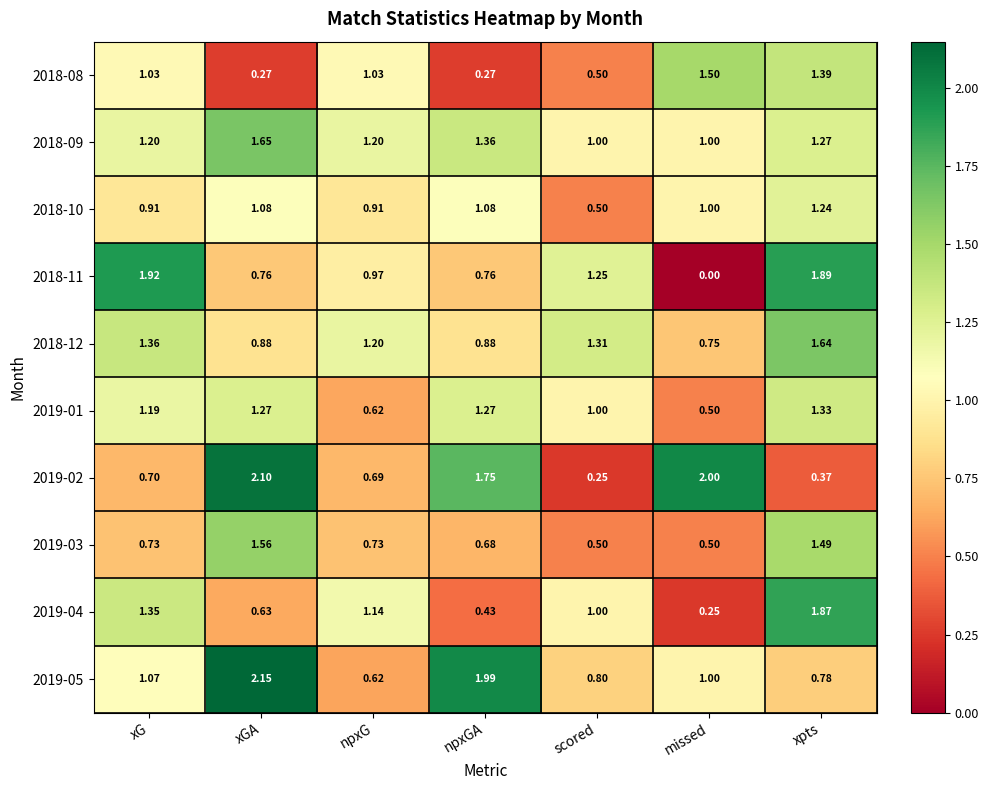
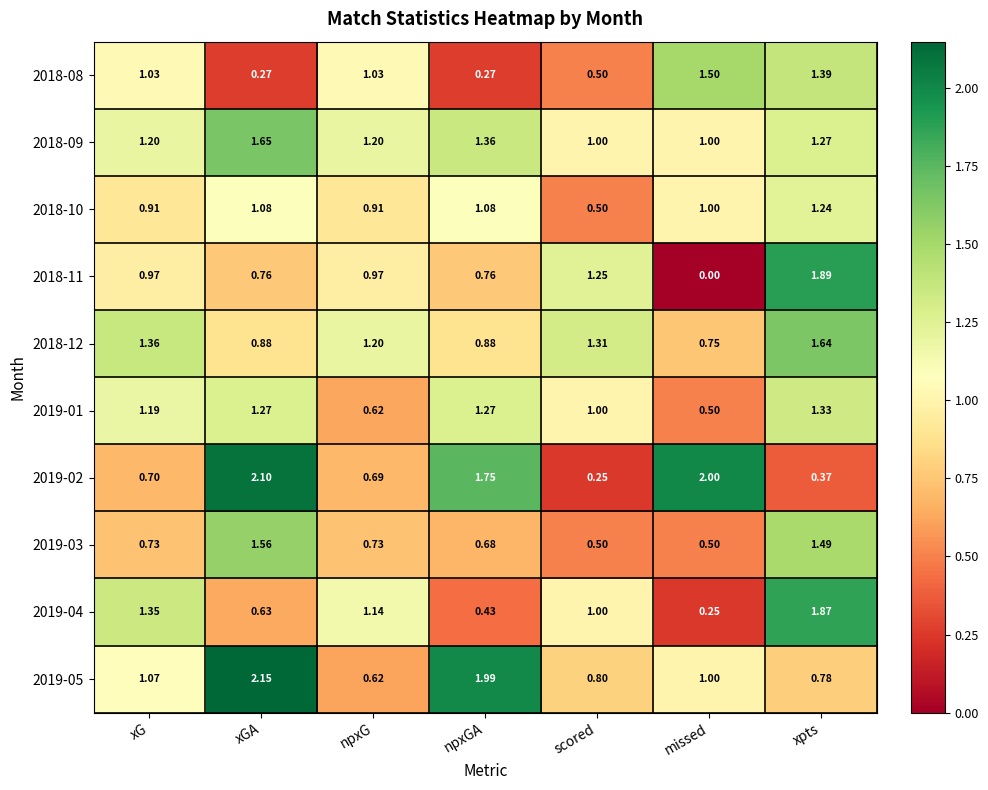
2018-11, xG: 1.92 -> 0.97
